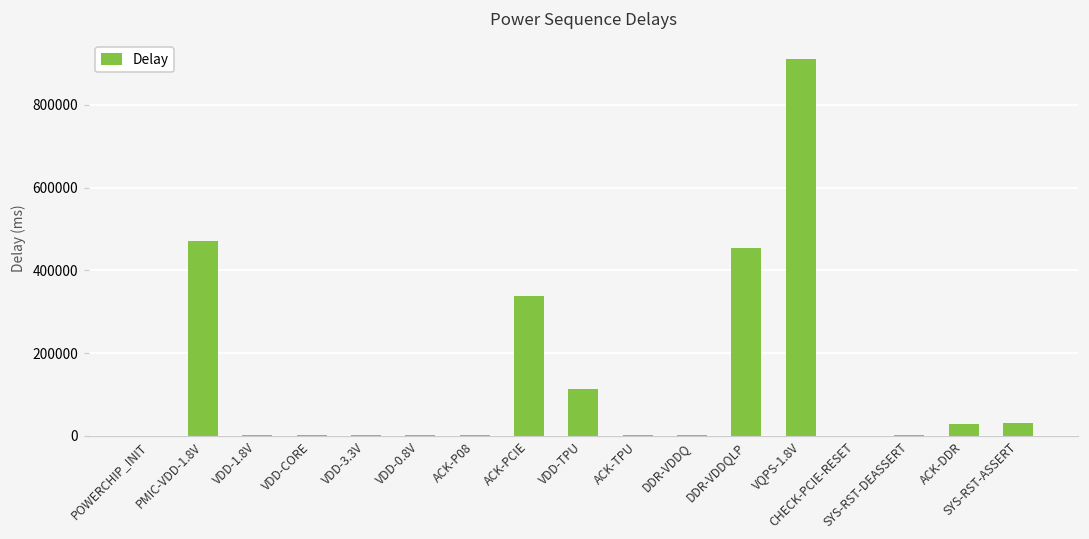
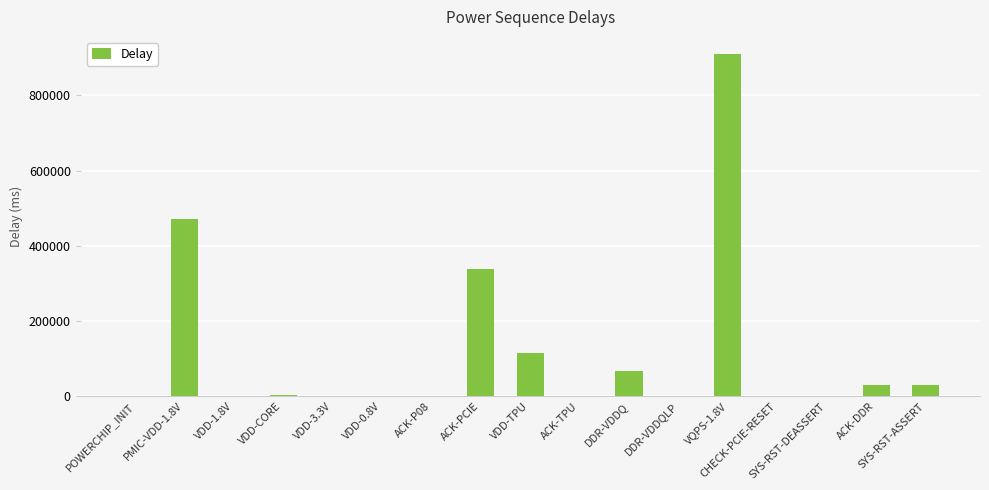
DDR-VDDQ: 0 -> 70000
DDR-VDDQLP: 450000 -> 0
